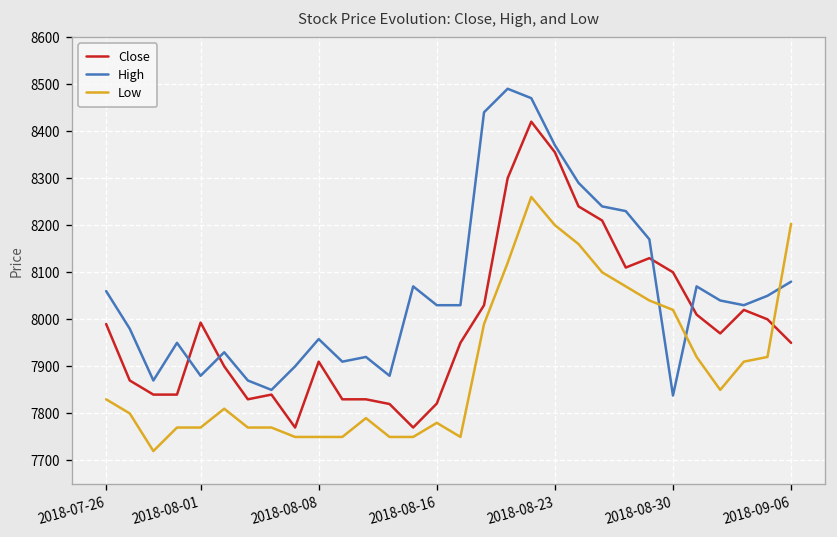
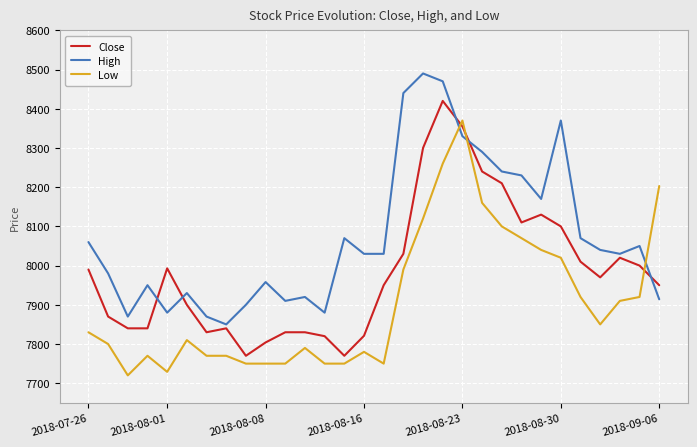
Low, 2018-08-01: 7770 -> 7730
Close, 2018-08-08: 7910 -> 7800
High, 2018-08-23: 8370 -> 8330
Low, 2018-08-23: 8200 -> 8370
High, 2018-08-30: 7840 -> 8370
High, 2018-09-06: 8080 -> 7910
